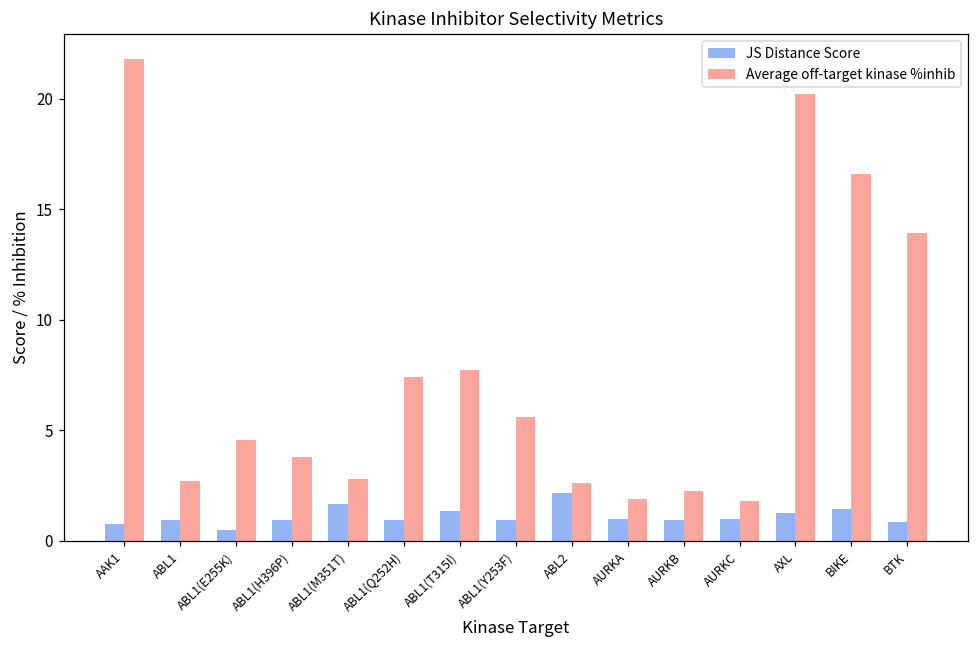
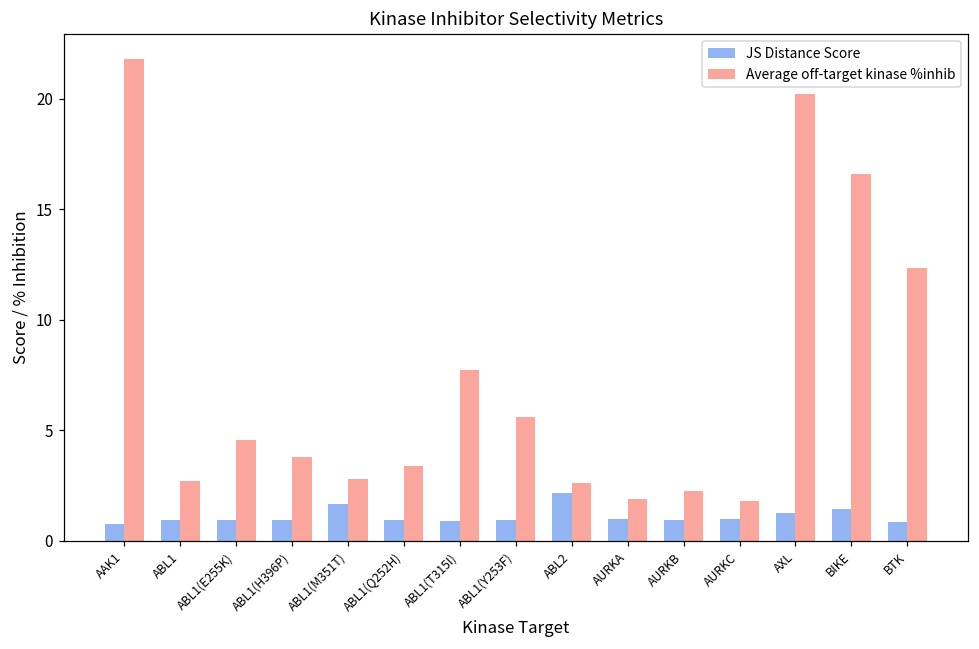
JS Distance Score, ABL1(E255K): 0.5 -> 0.9
Average off-target kinase %inhib, ABL1(Q252H): 7.4 -> 3.4
JS Distance Score, ABL1(T315I): 1.4 -> 0.9
Average off-target kinase %inhib, BTK: 13.9 -> 12.3
